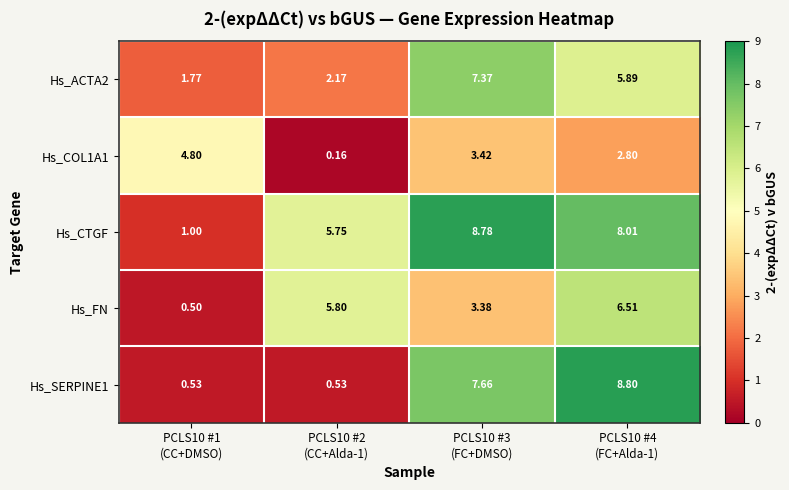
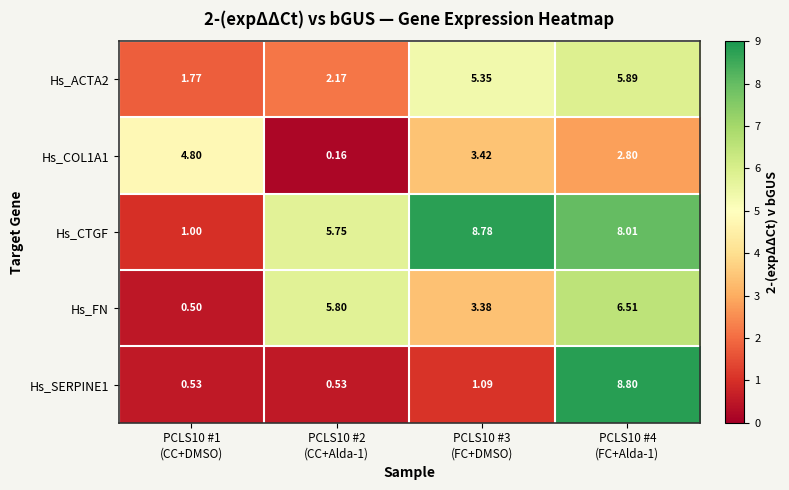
Hs_ACTA2, PCLS10 #3 (FC+DMSO): 7.37 -> 5.35
Hs_SERPINE1, PCLS10 #3 (FC+DMSO): 7.66 -> 1.09
